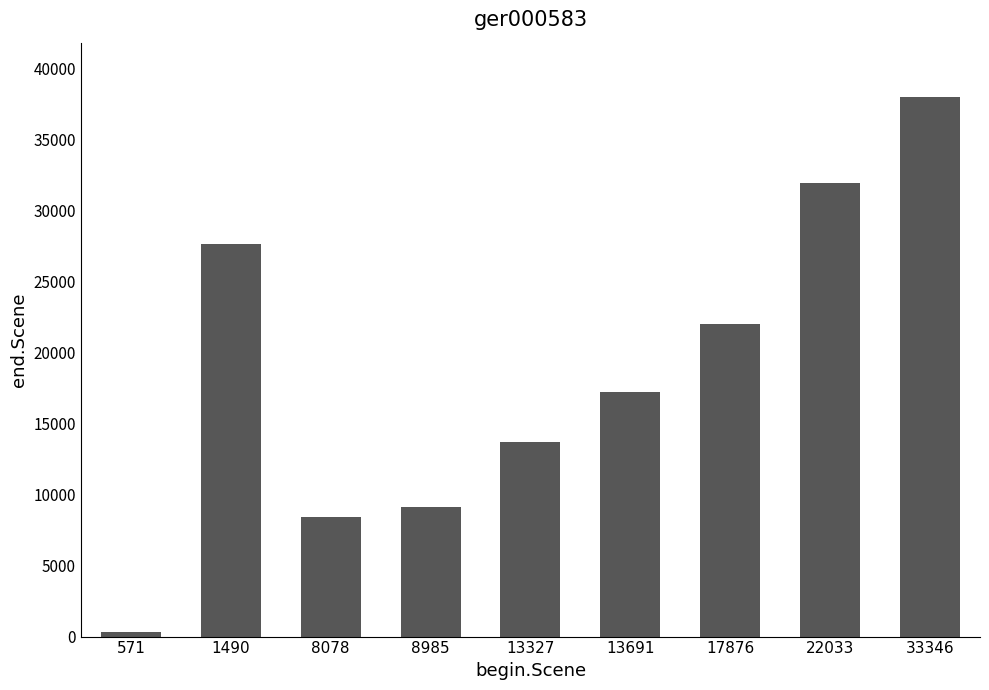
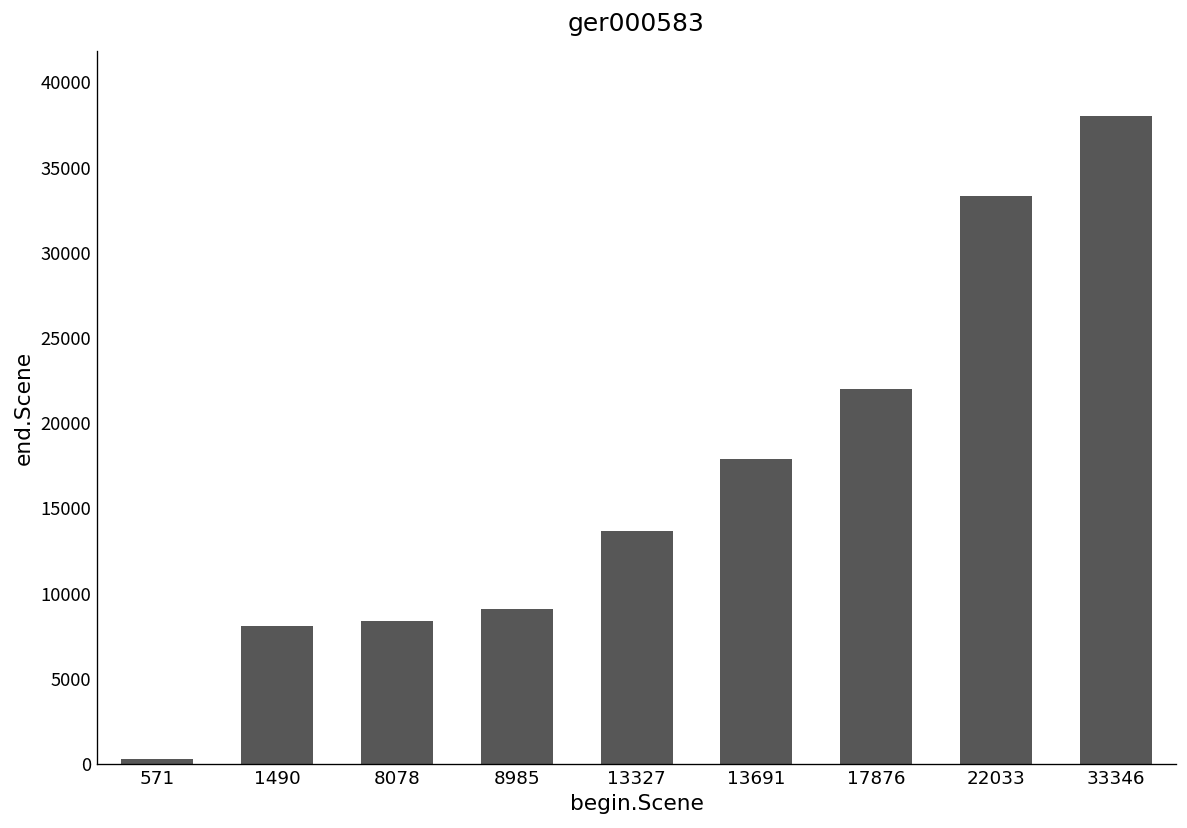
1490: 27700 -> 8100
13691: 17200 -> 17900
22033: 31900 -> 33300
